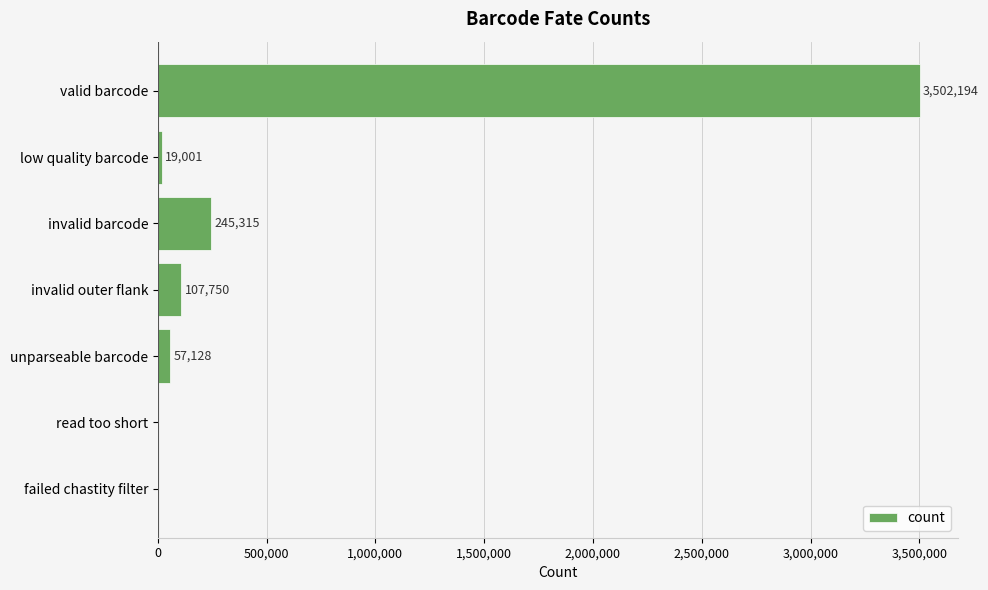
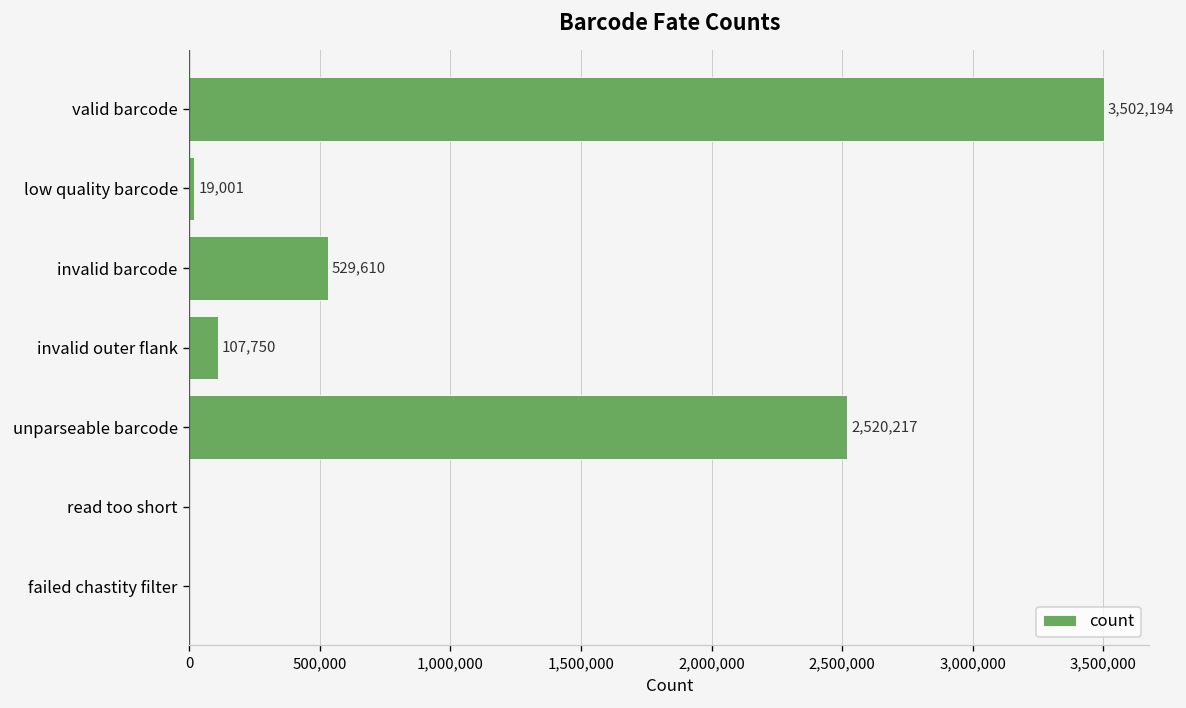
invalid barcode: 245,315 -> 529,610
unparseable barcode: 57,128 -> 2,520,217
